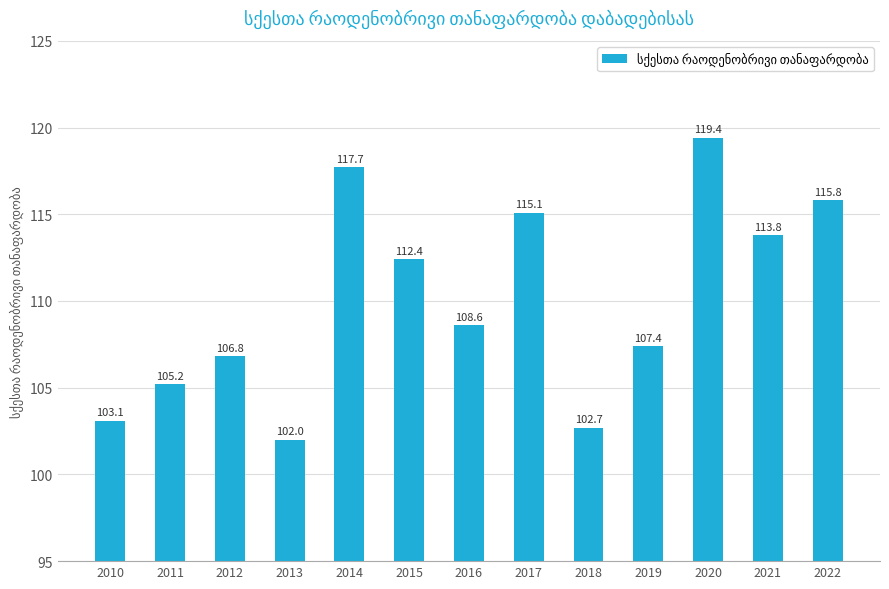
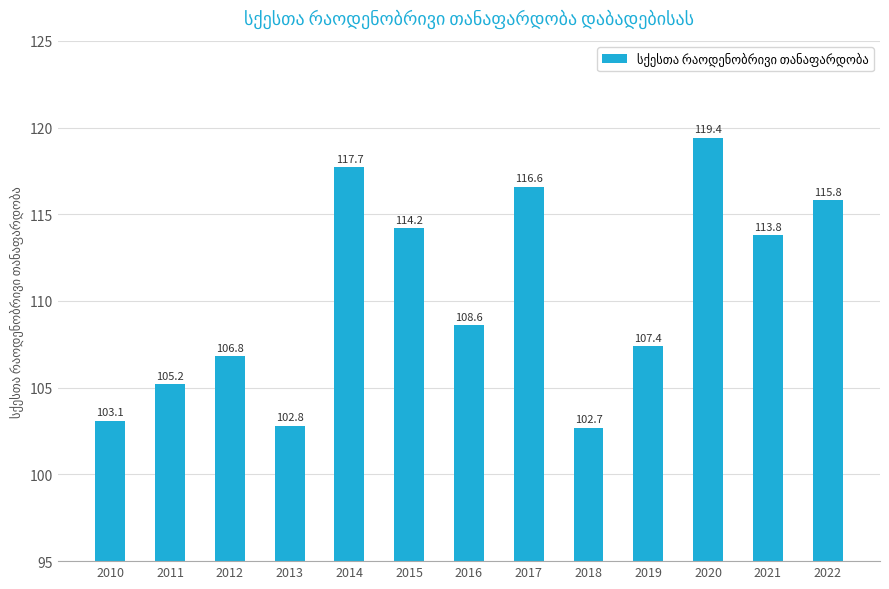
2013: 102.0 -> 102.8
2015: 112.4 -> 114.2
2017: 115.1 -> 116.6
